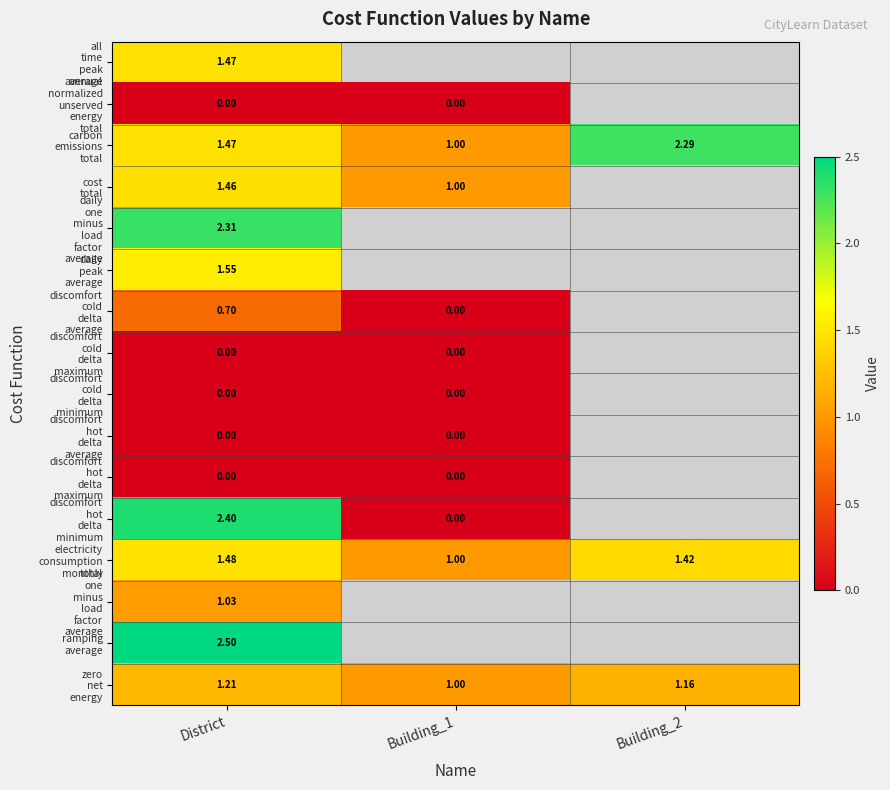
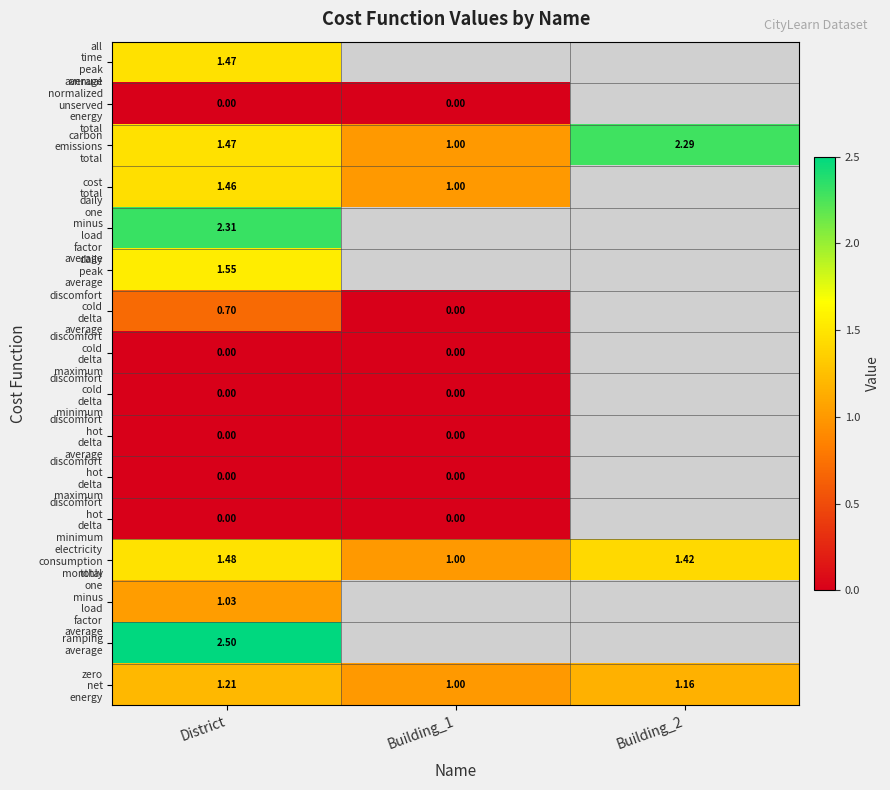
discomfort hot delta minimum, District: 2.40 -> 0.00
